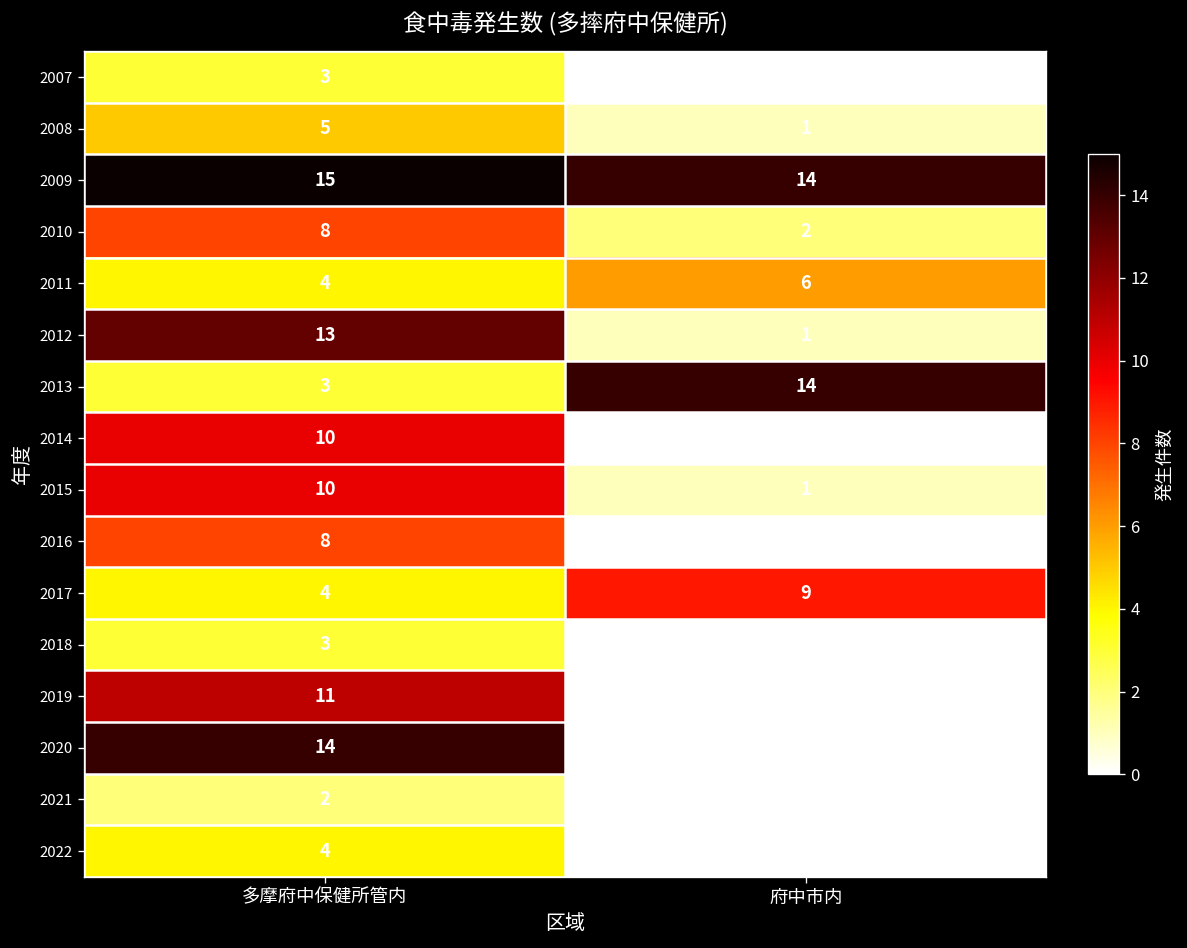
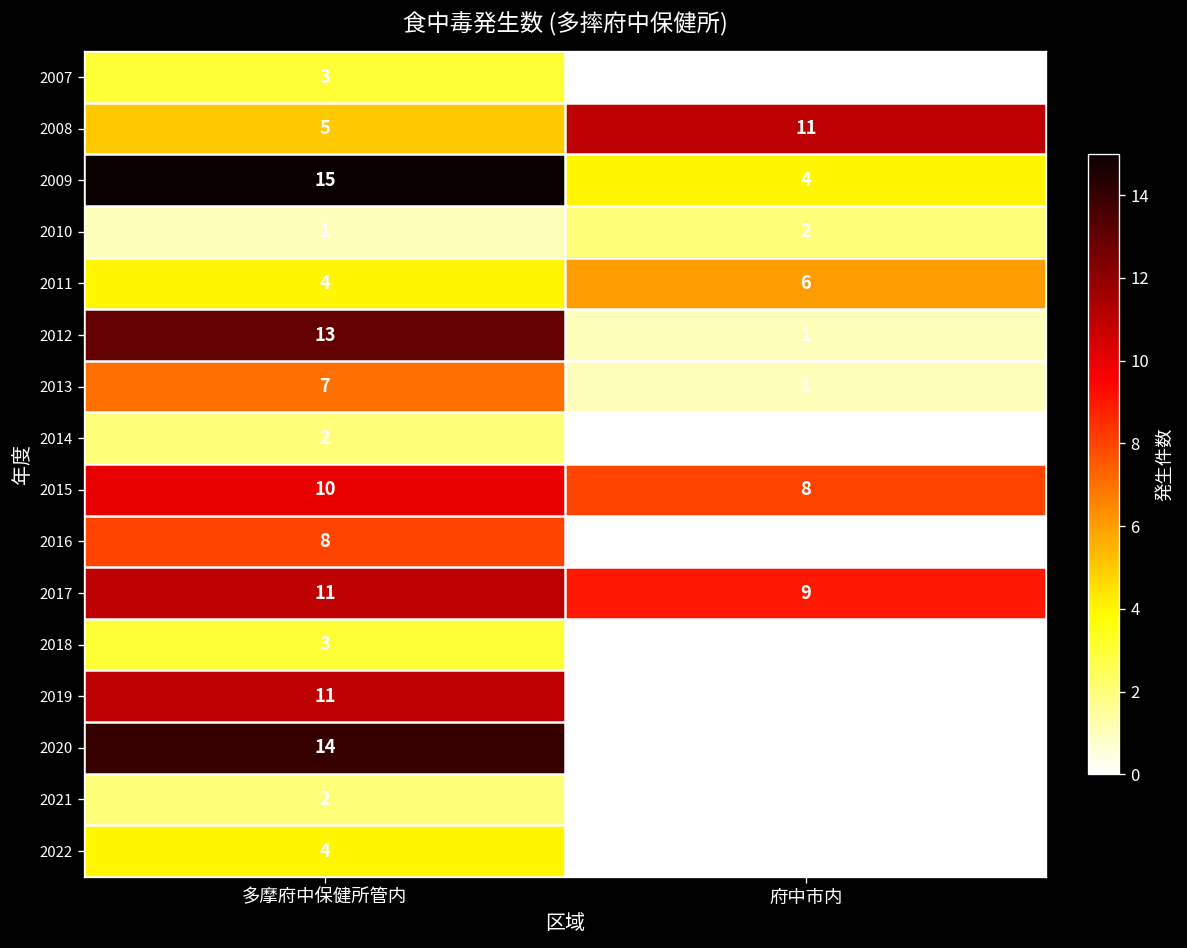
2008, 府中市内: 1 -> 11
2009, 府中市内: 14 -> 4
2010, 多摩府中保健所管内: 8 -> 1
2013, 多摩府中保健所管内: 3 -> 7
2013, 府中市内: 14 -> 1
2014, 多摩府中保健所管内: 10 -> 2
2015, 府中市内: 1 -> 8
2017, 多摩府中保健所管内: 4 -> 11
